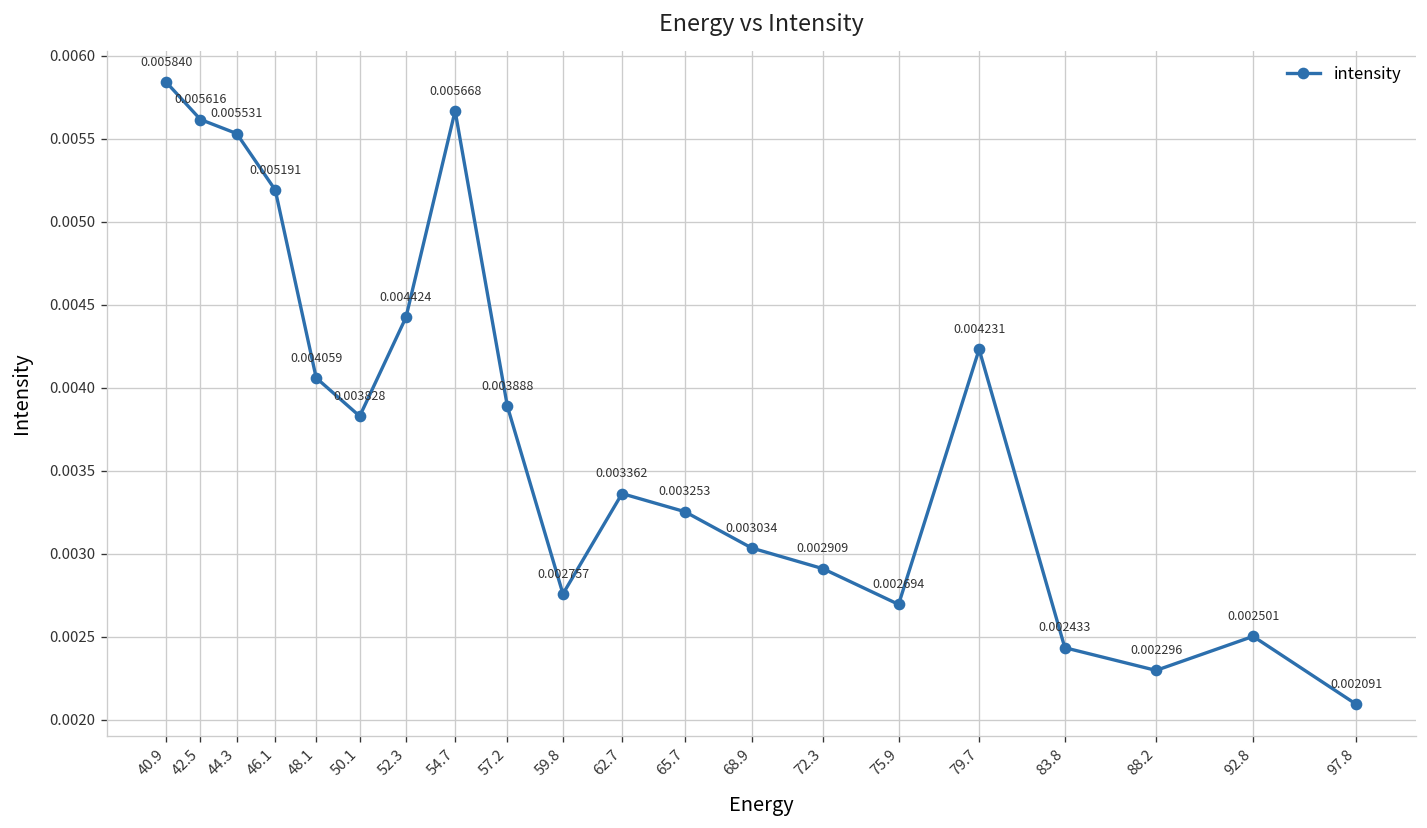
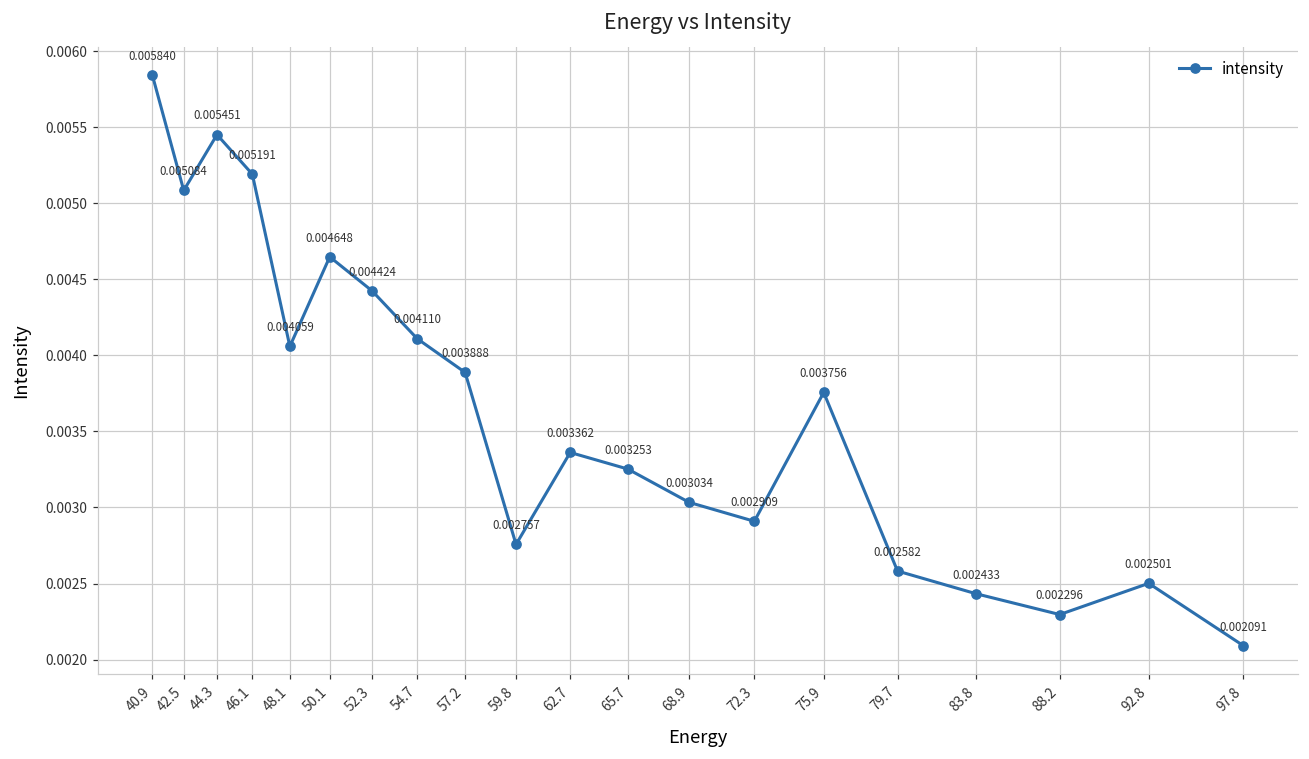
42.5: 0.005616 -> 0.005084
44.3: 0.005531 -> 0.005451
50.1: 0.003828 -> 0.004648
54.7: 0.005668 -> 0.004110
75.9: 0.002694 -> 0.003756
79.7: 0.004231 -> 0.002582
